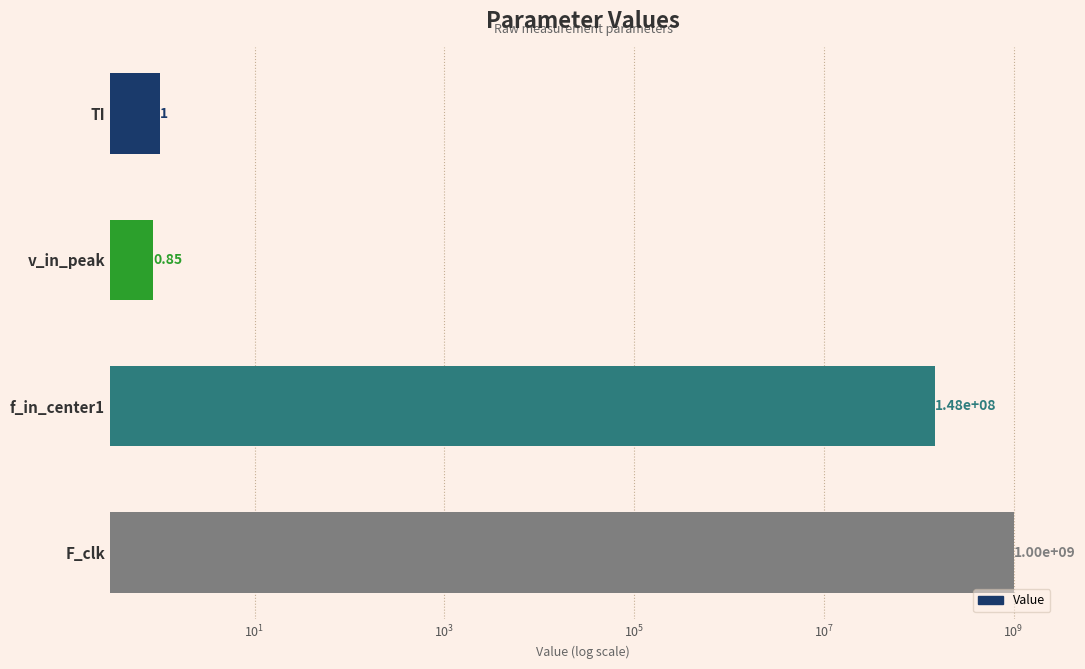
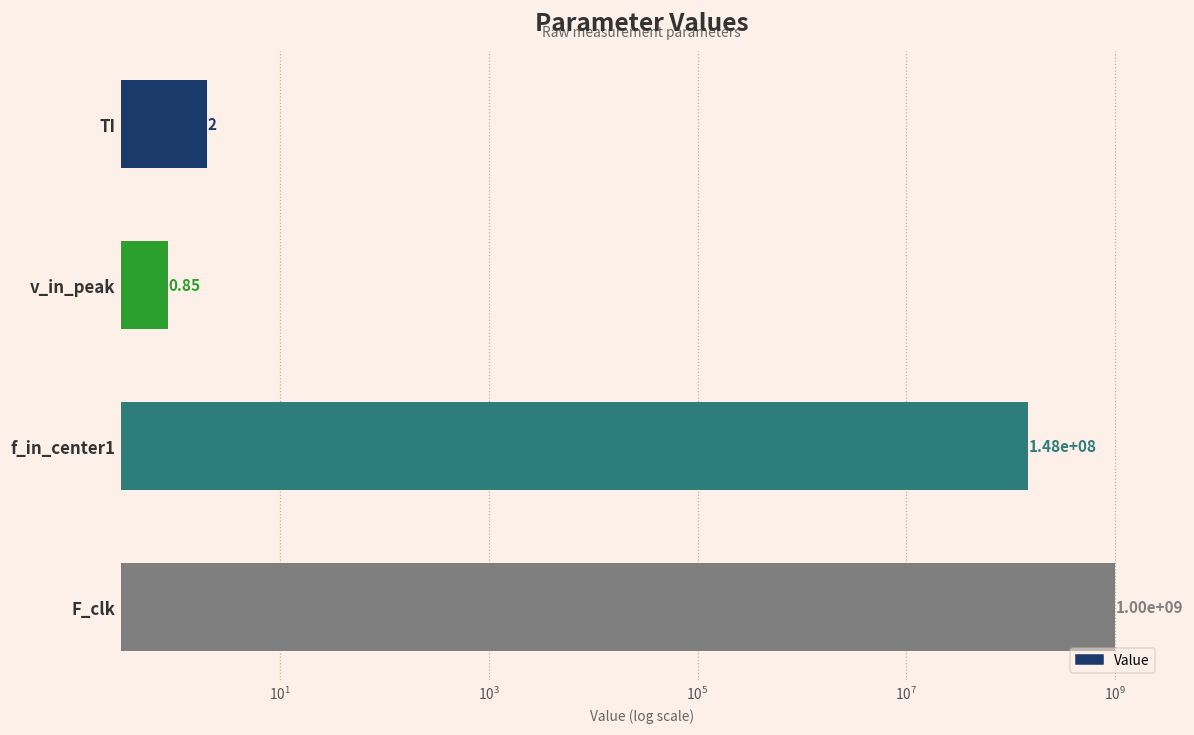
TI: 1 -> 2
